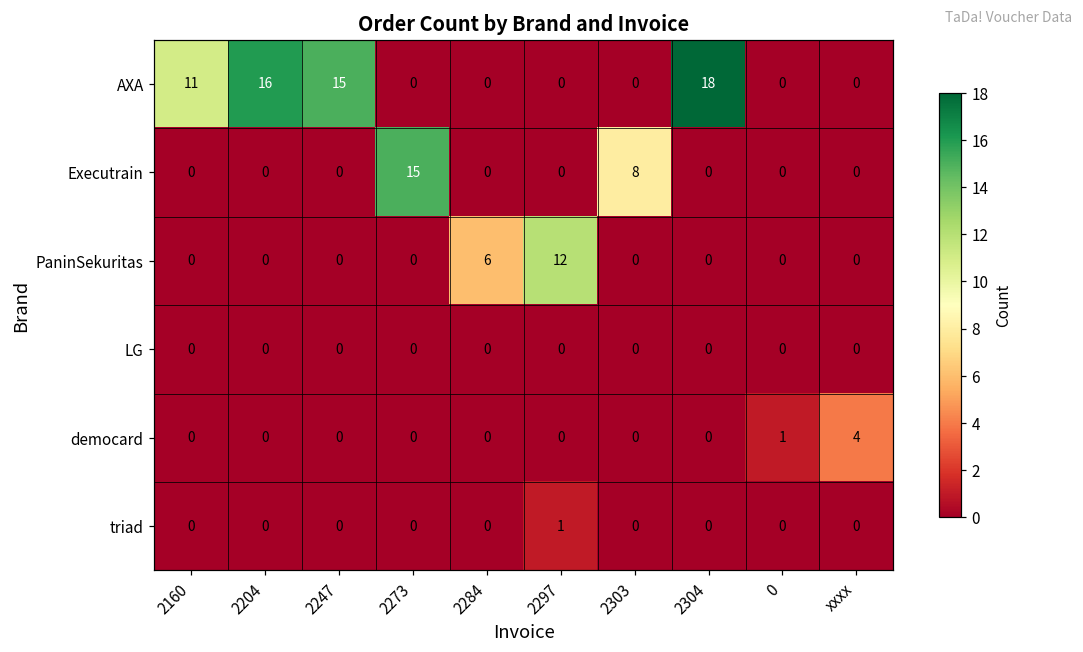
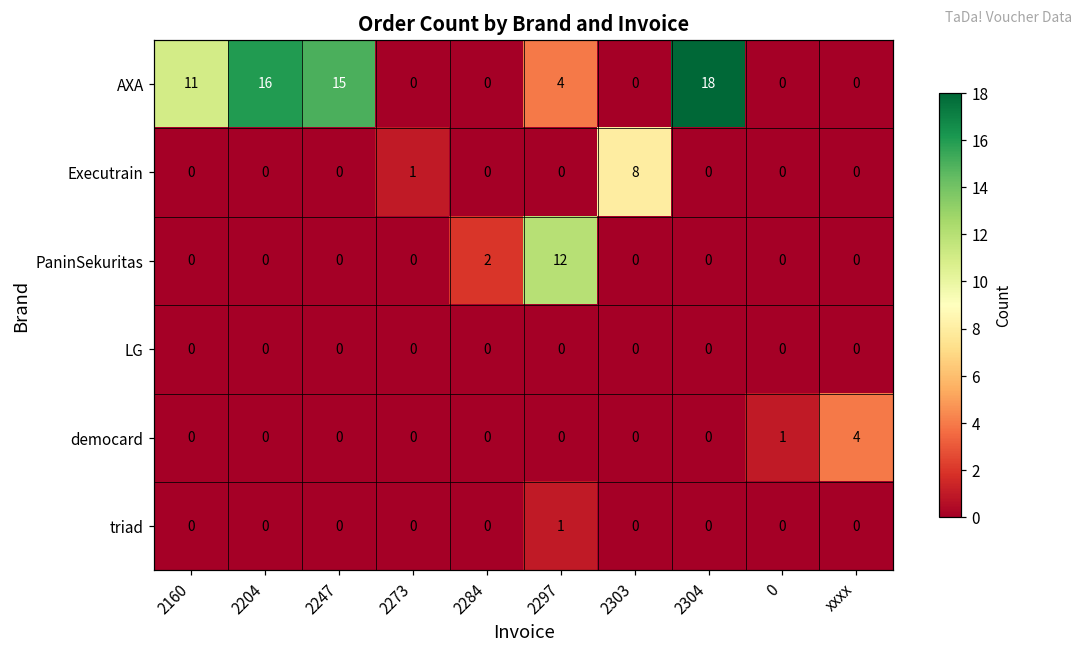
AXA, 2297: 0 -> 4
Executrain, 2273: 15 -> 1
PaninSekuritas, 2284: 6 -> 2
